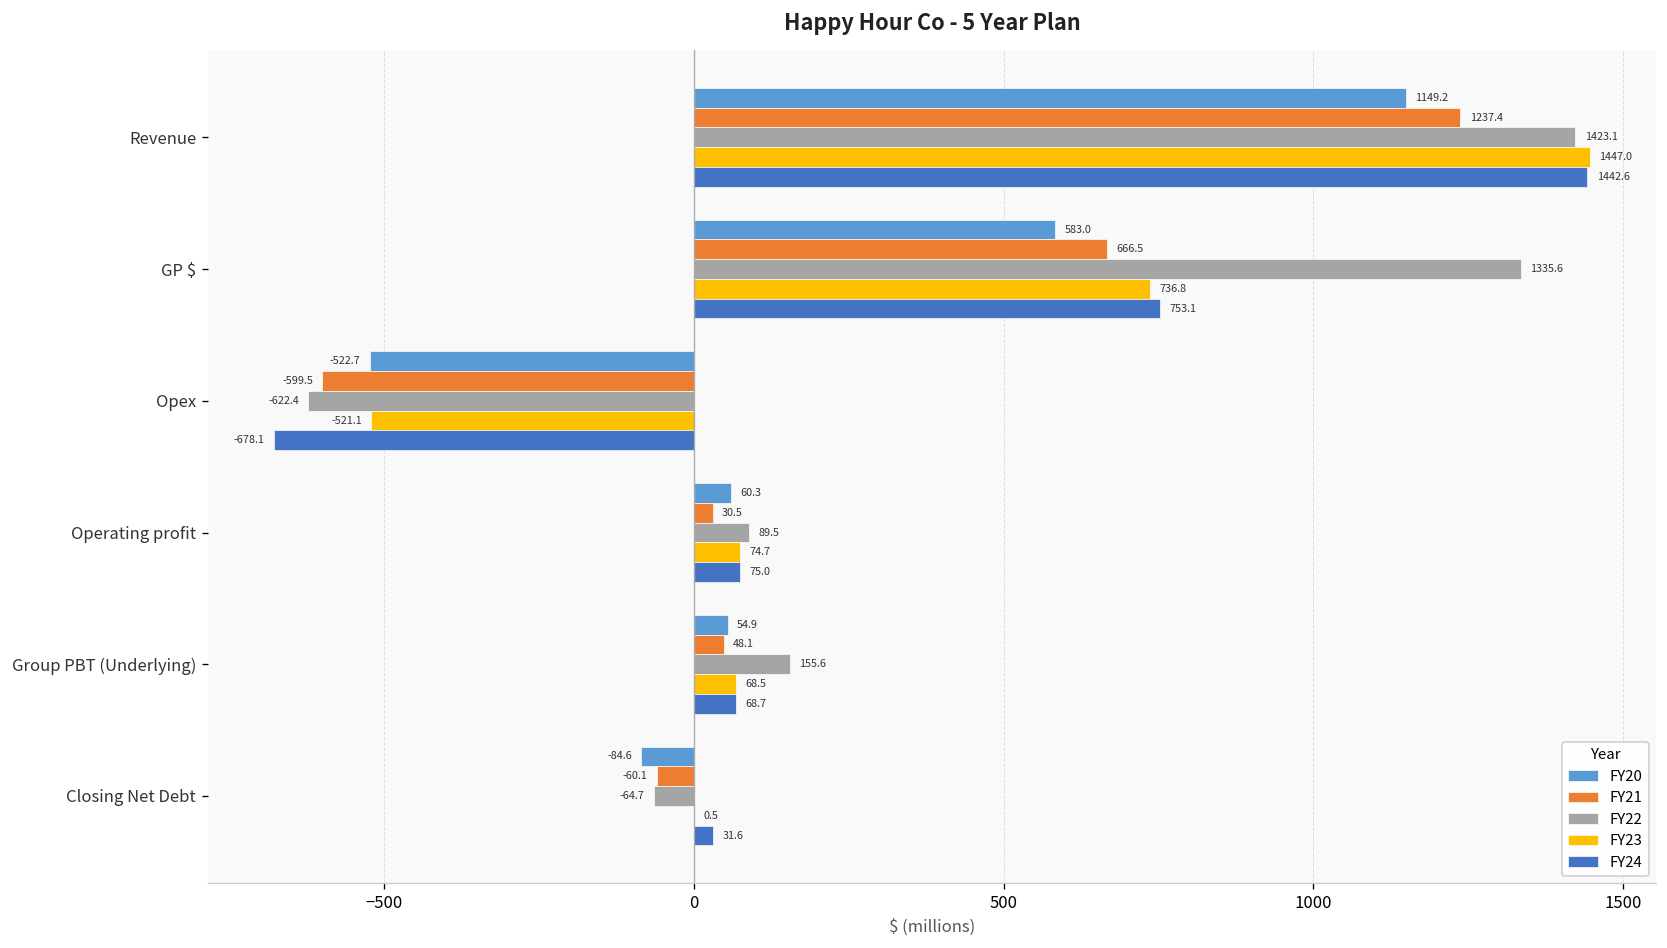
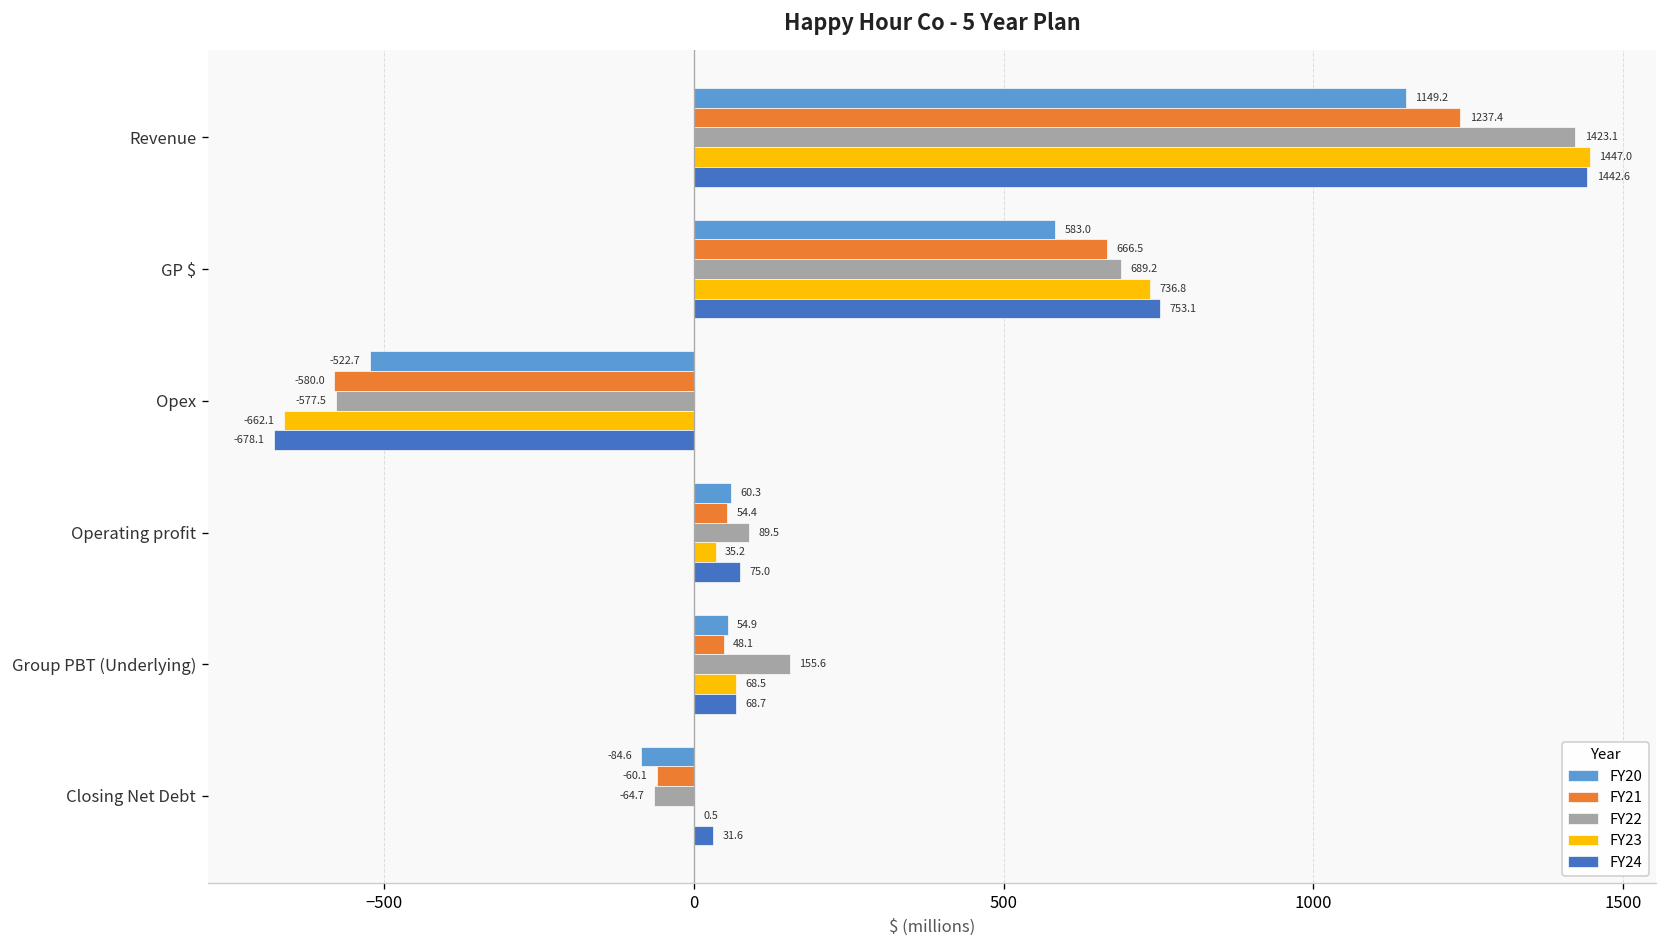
FY22, GP $: 1335.6 -> 689.2
FY21, Opex: -599.5 -> -580.0
FY22, Opex: -622.4 -> -577.5
FY23, Opex: -521.1 -> -662.1
FY21, Operating profit: 30.5 -> 54.4
FY23, Operating profit: 74.7 -> 35.2
